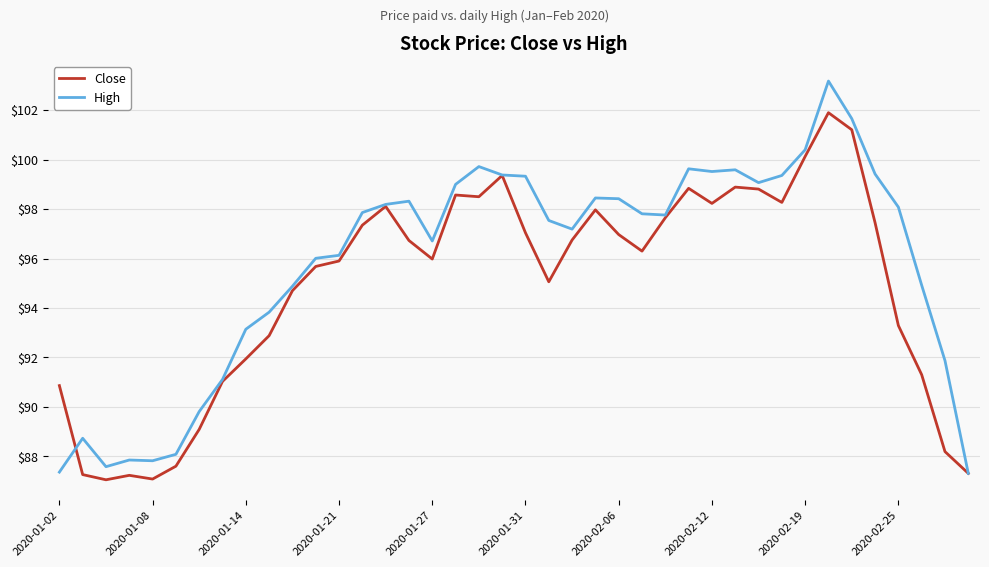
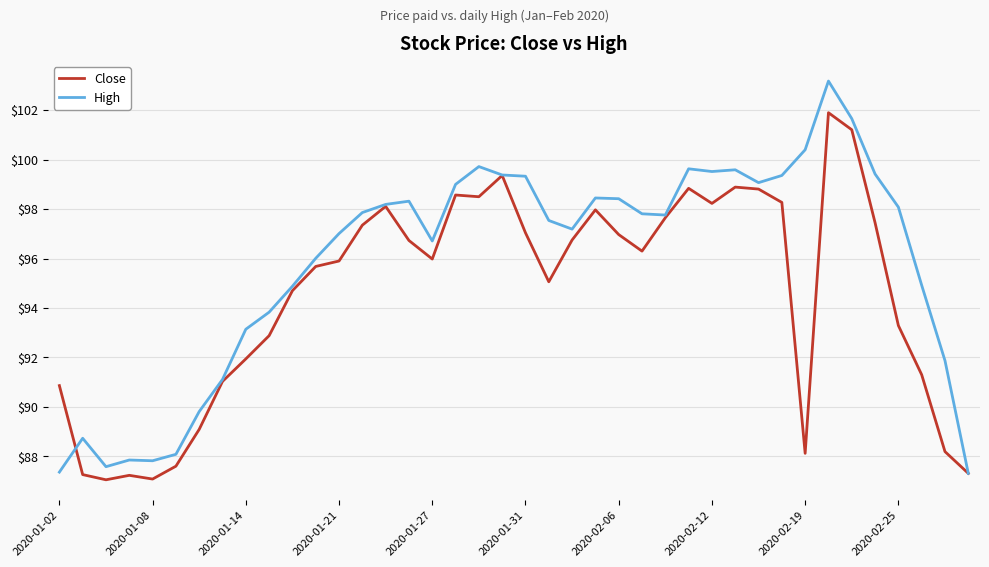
High, 2020-01-21: $96.1 -> $97.0
Close, 2020-02-19: $100.1 -> $88.1
